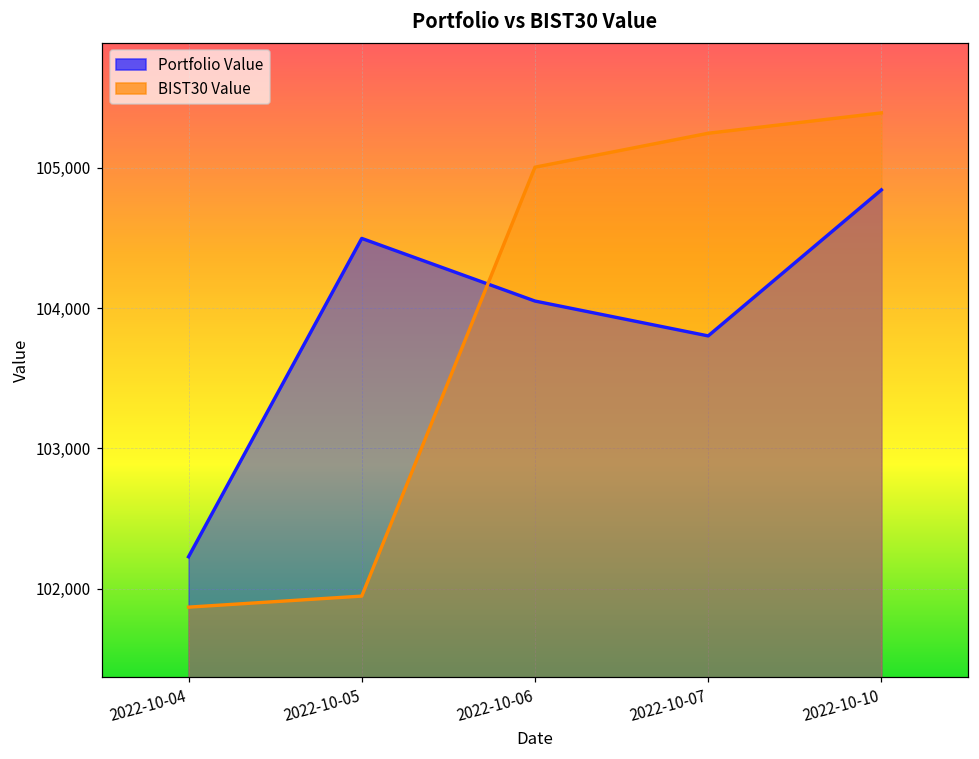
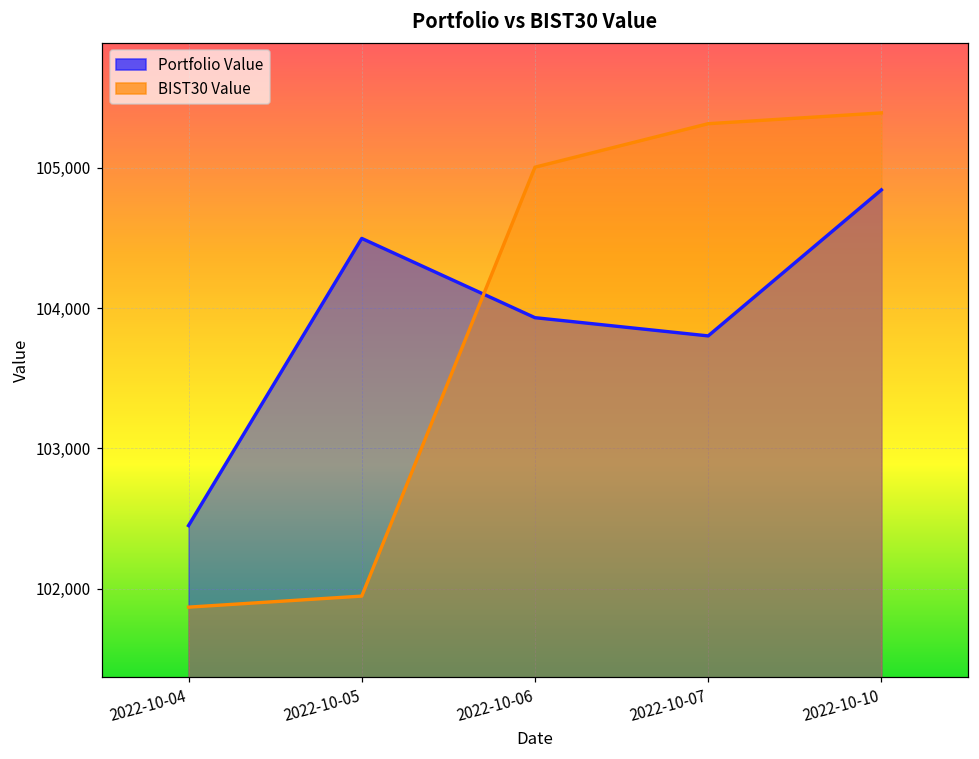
Portfolio Value, 2022-10-04: 102,230 -> 102,450
Portfolio Value, 2022-10-06: 104,050 -> 103,930
BIST30 Value, 2022-10-07: 105,250 -> 105,320
